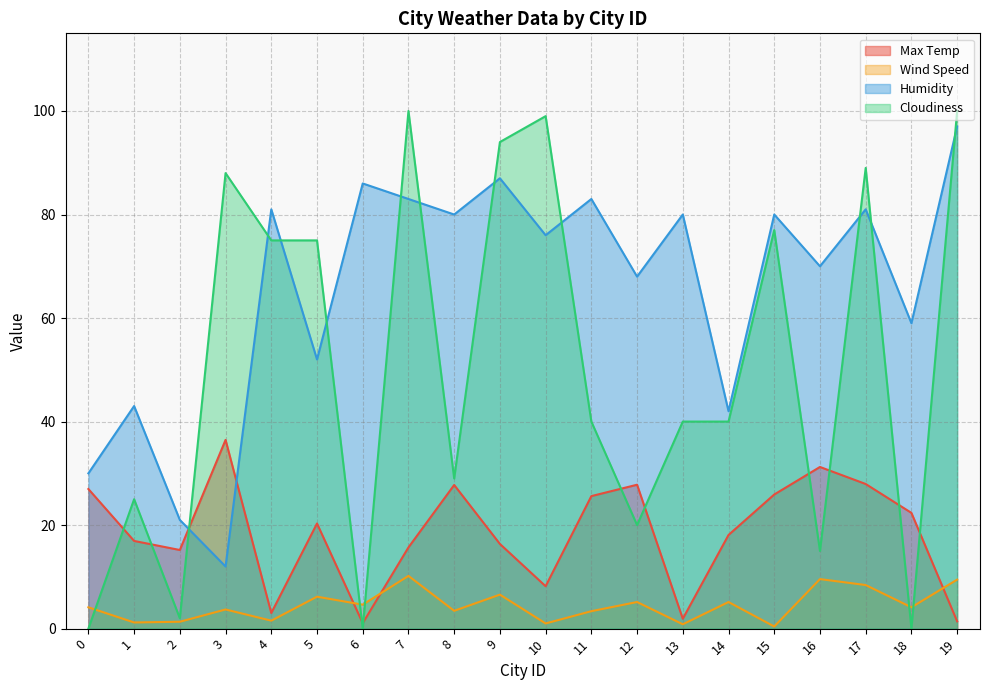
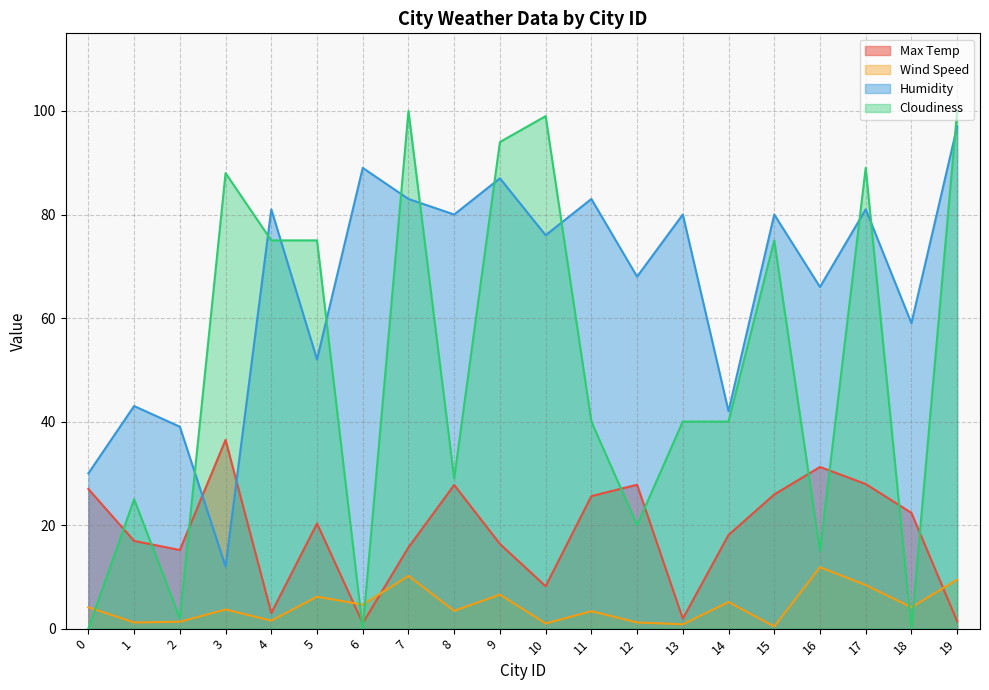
Humidity, 2: 21 -> 39
Humidity, 6: 86 -> 89
Wind Speed, 12: 5 -> 1
Cloudiness, 15: 77 -> 75
Wind Speed, 16: 10 -> 12
Humidity, 16: 70 -> 66
